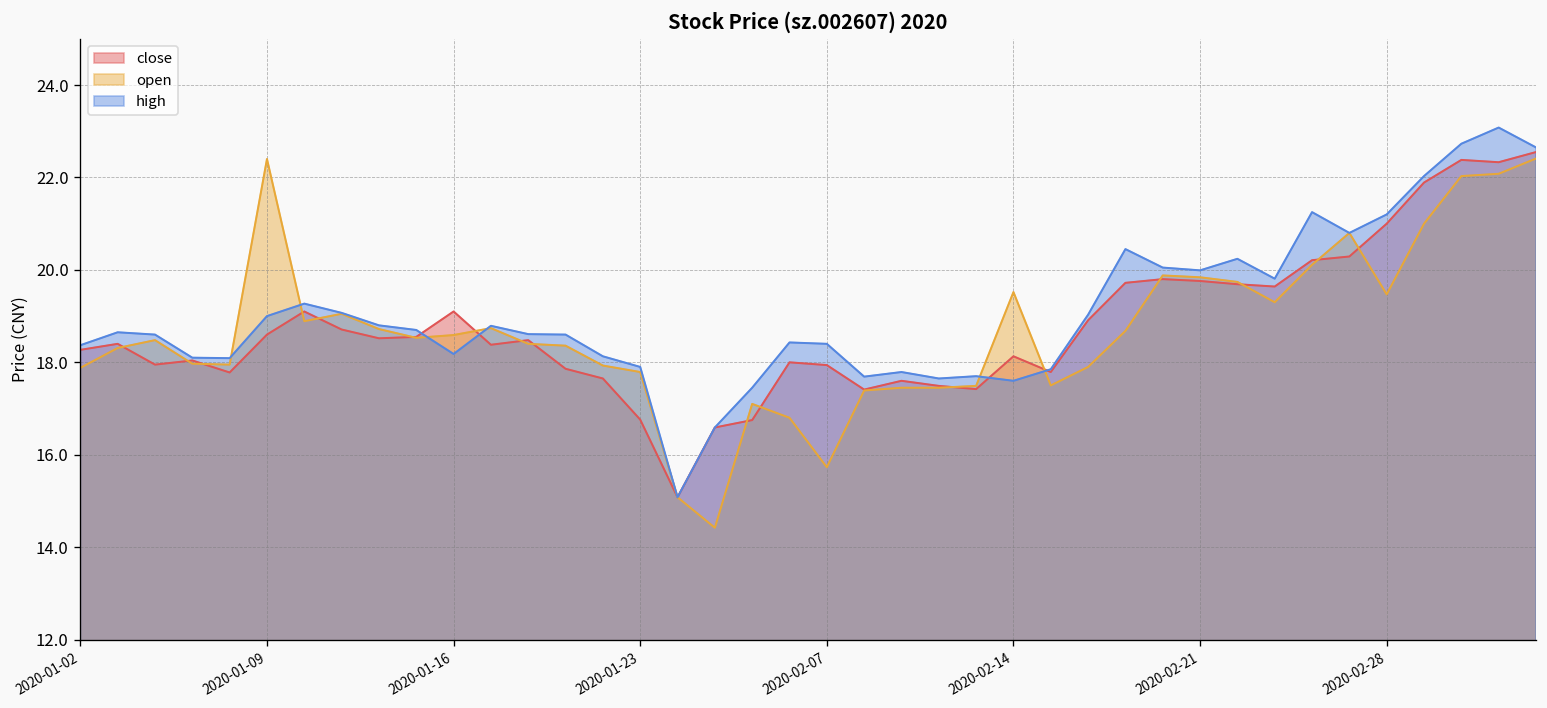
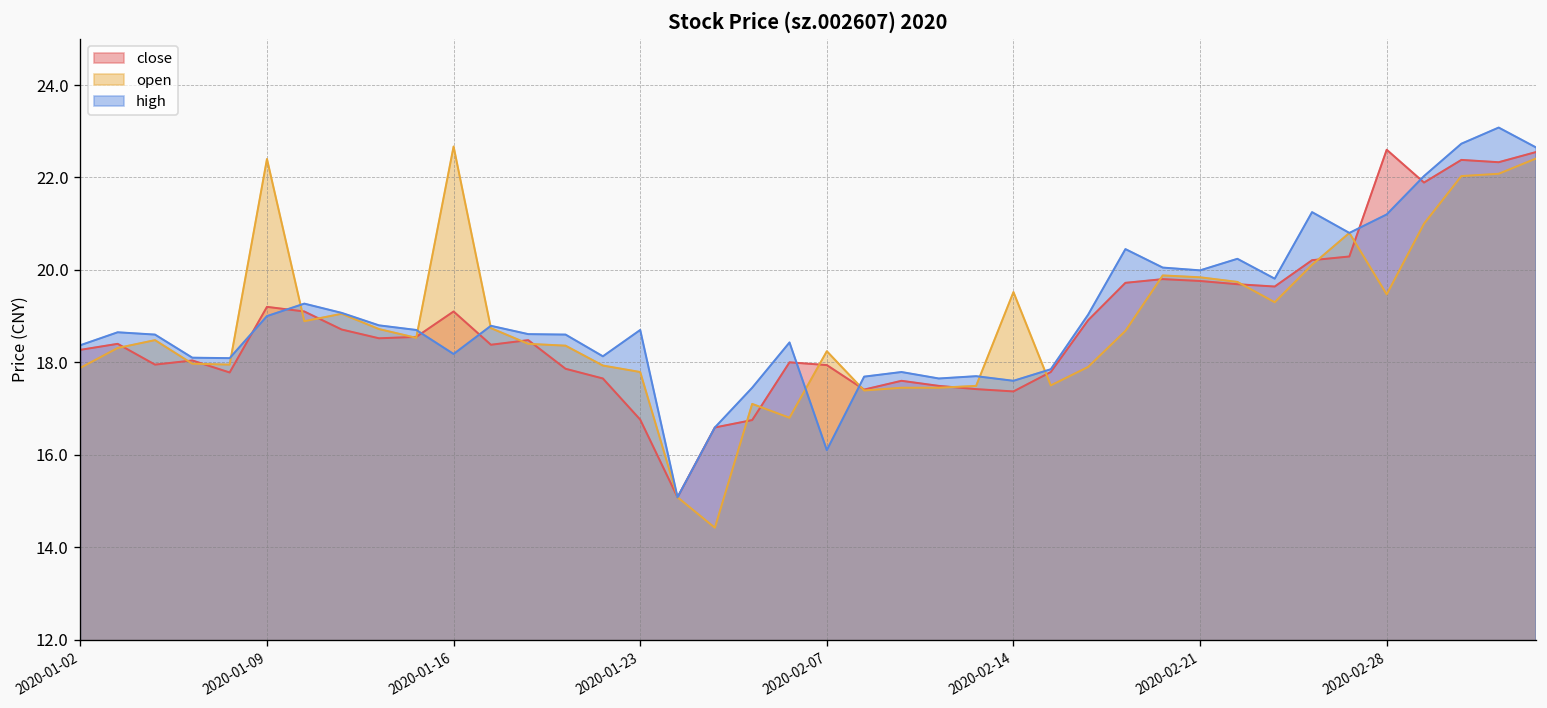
close, 2020-01-09: 18.6 -> 19.2
open, 2020-01-16: 18.6 -> 22.7
high, 2020-01-23: 17.9 -> 18.7
open, 2020-02-07: 15.7 -> 18.2
high, 2020-02-07: 18.4 -> 16.1
close, 2020-02-14: 18.1 -> 17.4
close, 2020-02-28: 21.0 -> 22.6
